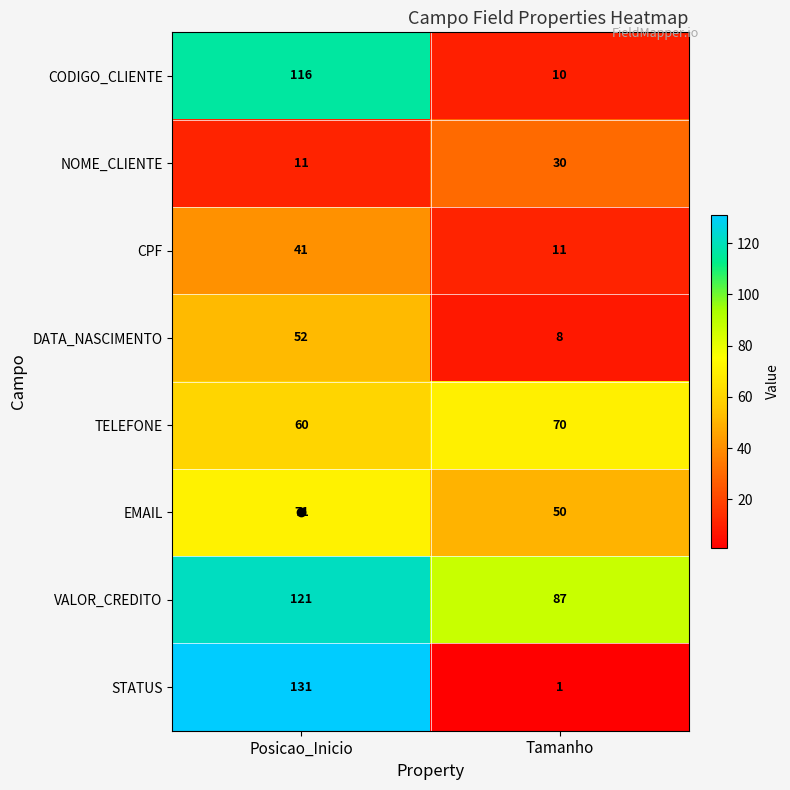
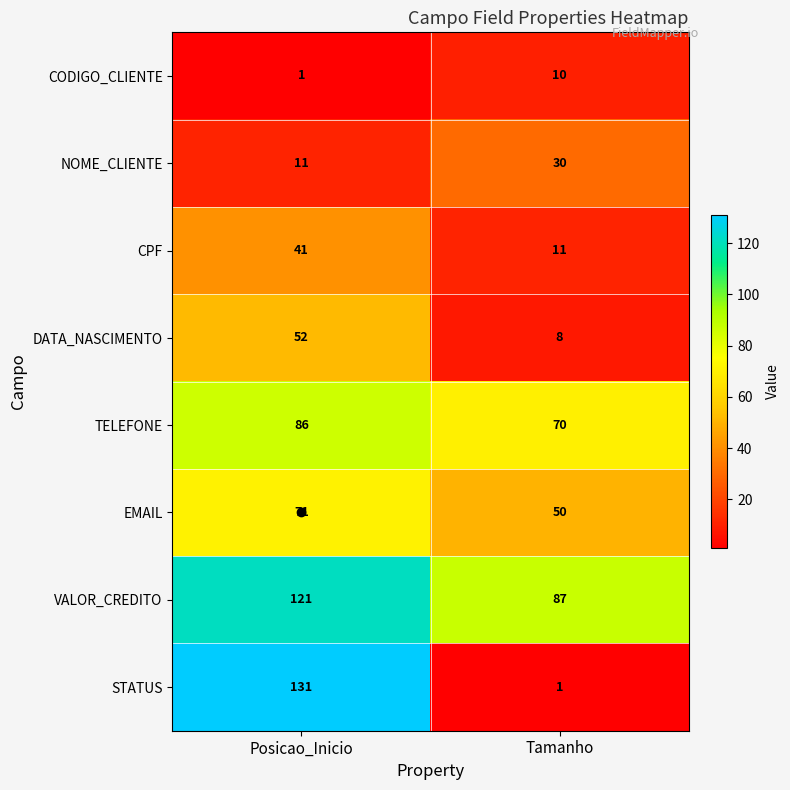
CODIGO_CLIENTE, Posicao_Inicio: 116 -> 1
TELEFONE, Posicao_Inicio: 60 -> 86
